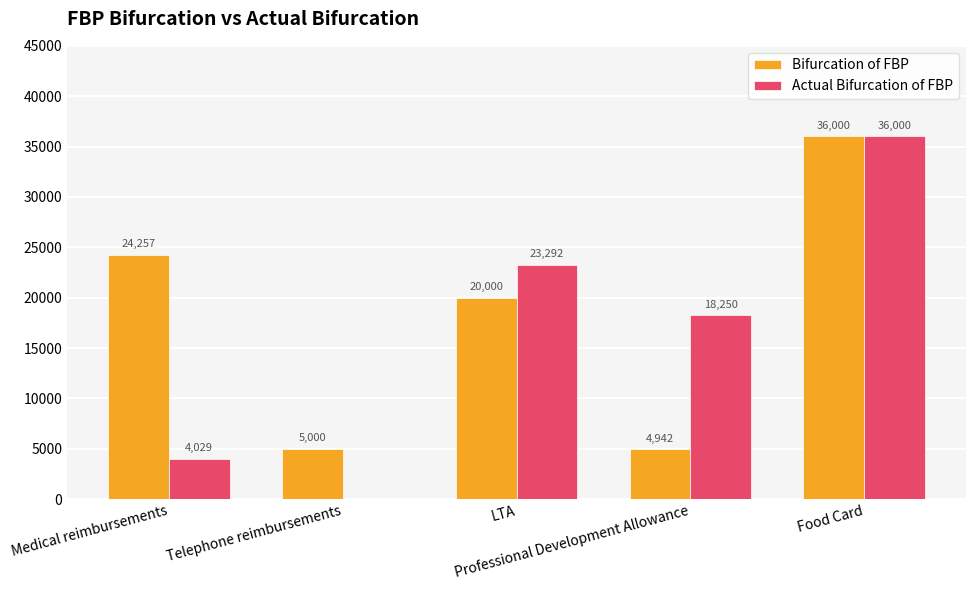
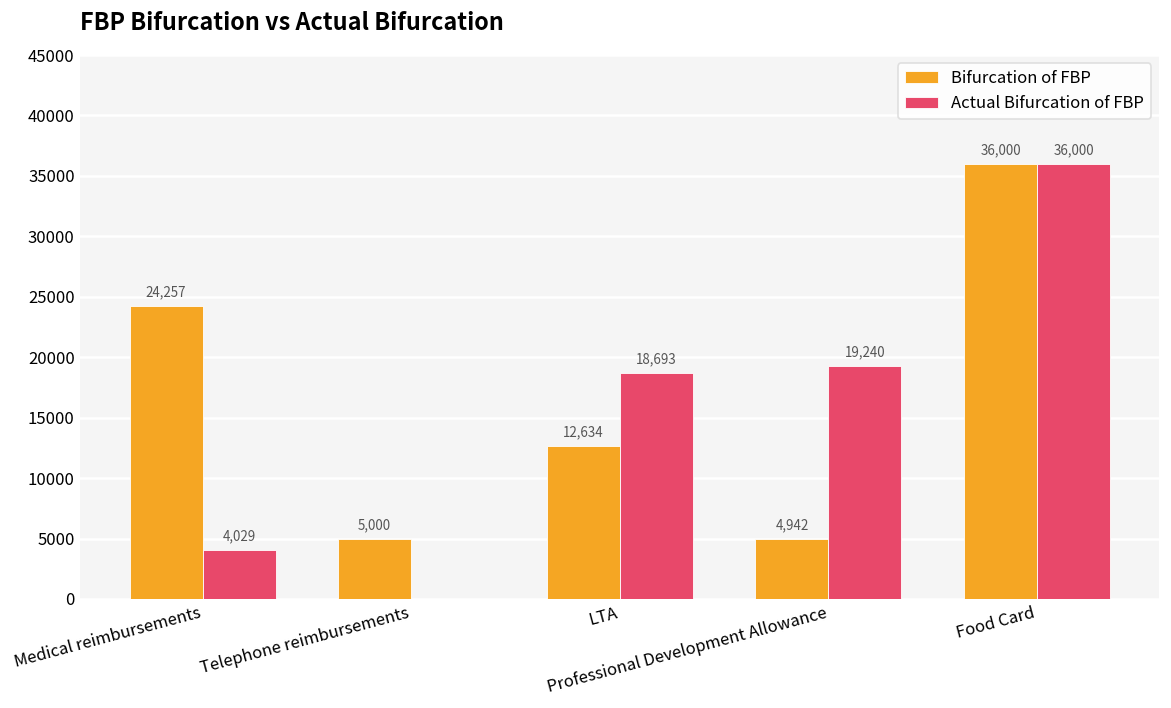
Bifurcation of FBP, LTA: 20,000 -> 12,634
Actual Bifurcation of FBP, LTA: 23,292 -> 18,693
Actual Bifurcation of FBP, Professional Development Allowance: 18,250 -> 19,240
